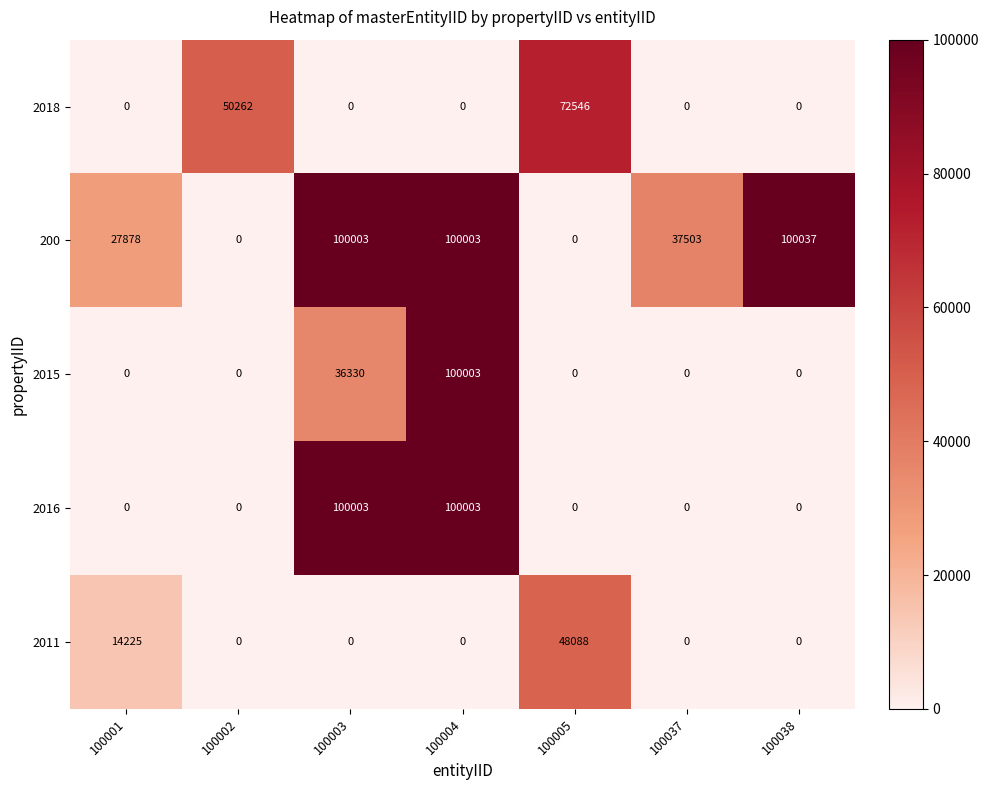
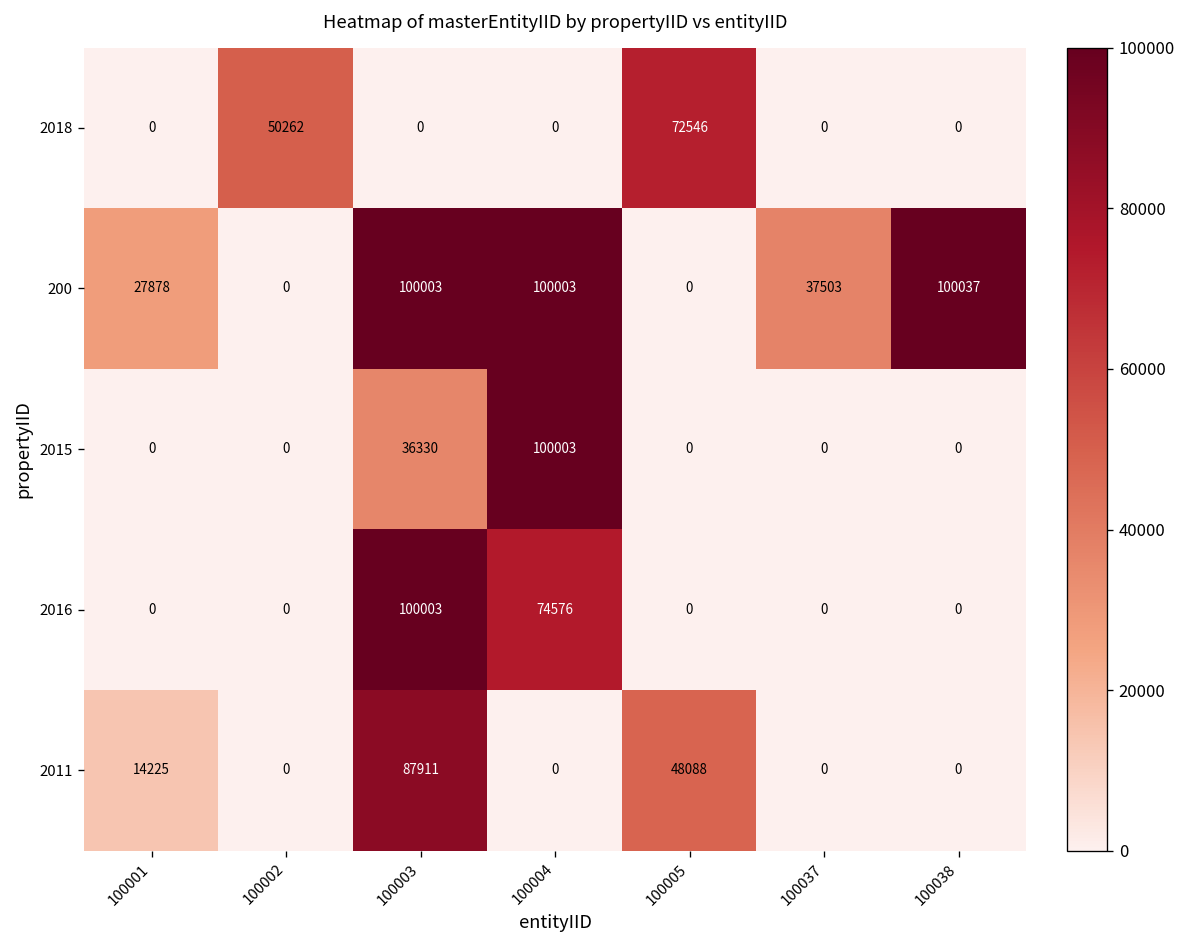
2016, 100004: 100003 -> 74576
2011, 100003: 0 -> 87911
